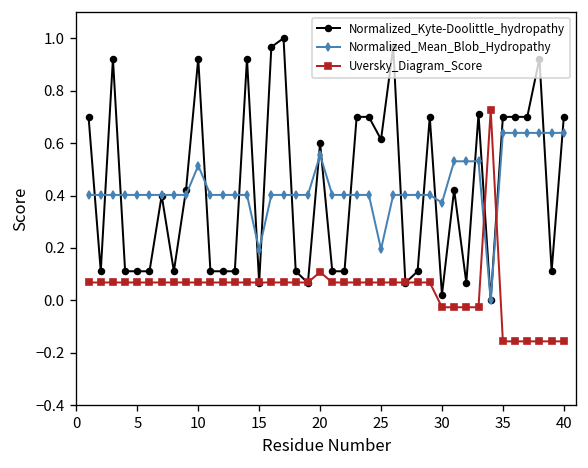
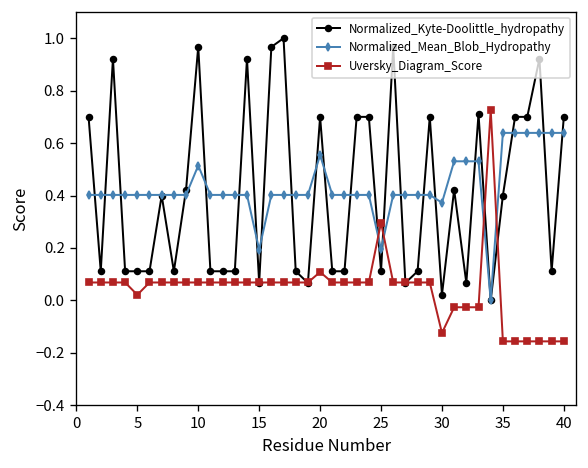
Uversky_Diagram_Score, 5: 0.07 -> 0.02
Normalized_Kyte-Doolittle_hydropathy, 10: 0.92 -> 0.97
Normalized_Kyte-Doolittle_hydropathy, 20: 0.6 -> 0.7
Normalized_Kyte-Doolittle_hydropathy, 25: 0.61 -> 0.11
Uversky_Diagram_Score, 25: 0.07 -> 0.30
Uversky_Diagram_Score, 30: -0.03 -> -0.12
Normalized_Kyte-Doolittle_hydropathy, 35: 0.7 -> 0.4
